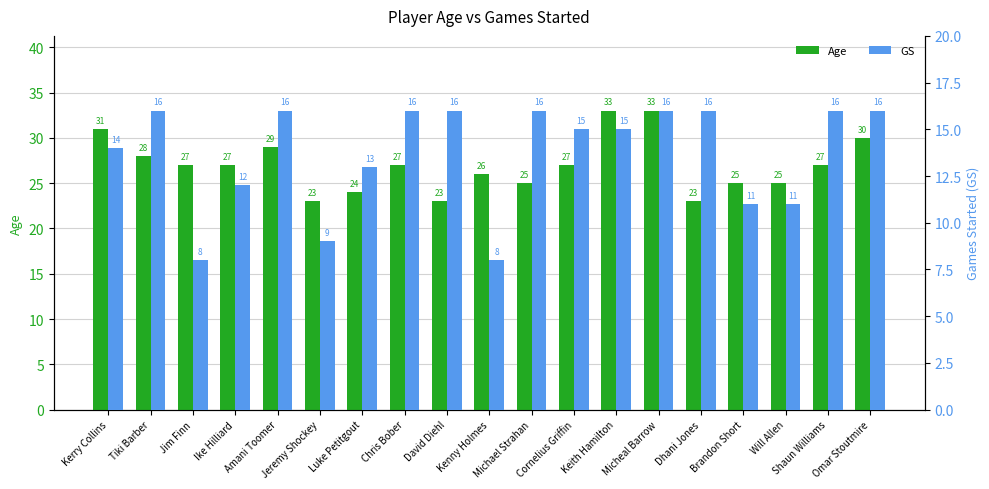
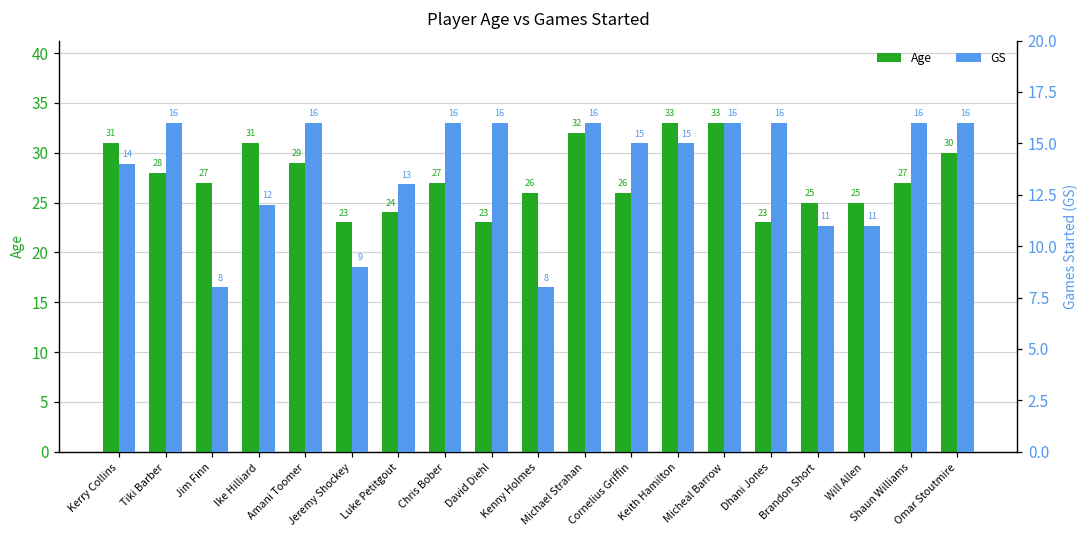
Age, Ike Hilliard: 27 -> 31
Age, Michael Strahan: 25 -> 32
Age, Cornelius Griffin: 27 -> 26
